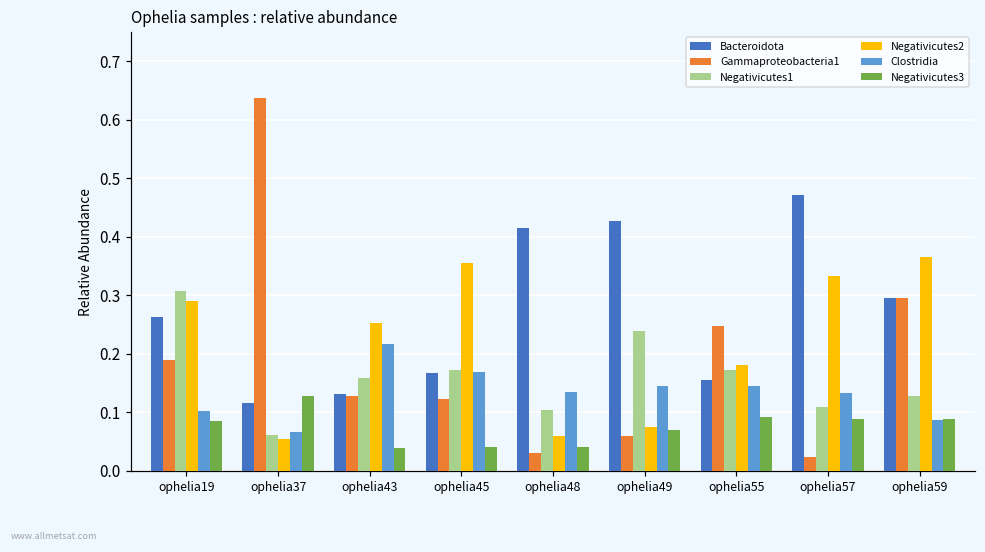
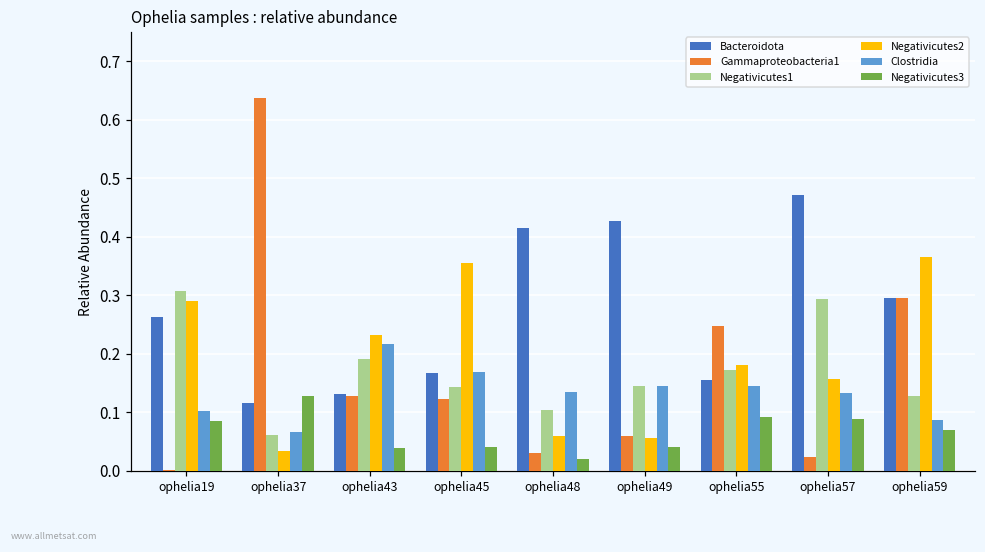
Gammaproteobacteria1, ophelia19: 0.19 -> 0.00
Negativicutes2, ophelia37: 0.05 -> 0.03
Negativicutes1, ophelia43: 0.16 -> 0.19
Negativicutes2, ophelia43: 0.25 -> 0.23
Negativicutes1, ophelia45: 0.17 -> 0.14
Negativicutes3, ophelia48: 0.04 -> 0.02
Negativicutes1, ophelia49: 0.24 -> 0.15
Negativicutes2, ophelia49: 0.08 -> 0.06
Negativicutes3, ophelia49: 0.07 -> 0.04
Negativicutes1, ophelia57: 0.11 -> 0.29
Negativicutes2, ophelia57: 0.33 -> 0.16
Negativicutes3, ophelia59: 0.09 -> 0.07
